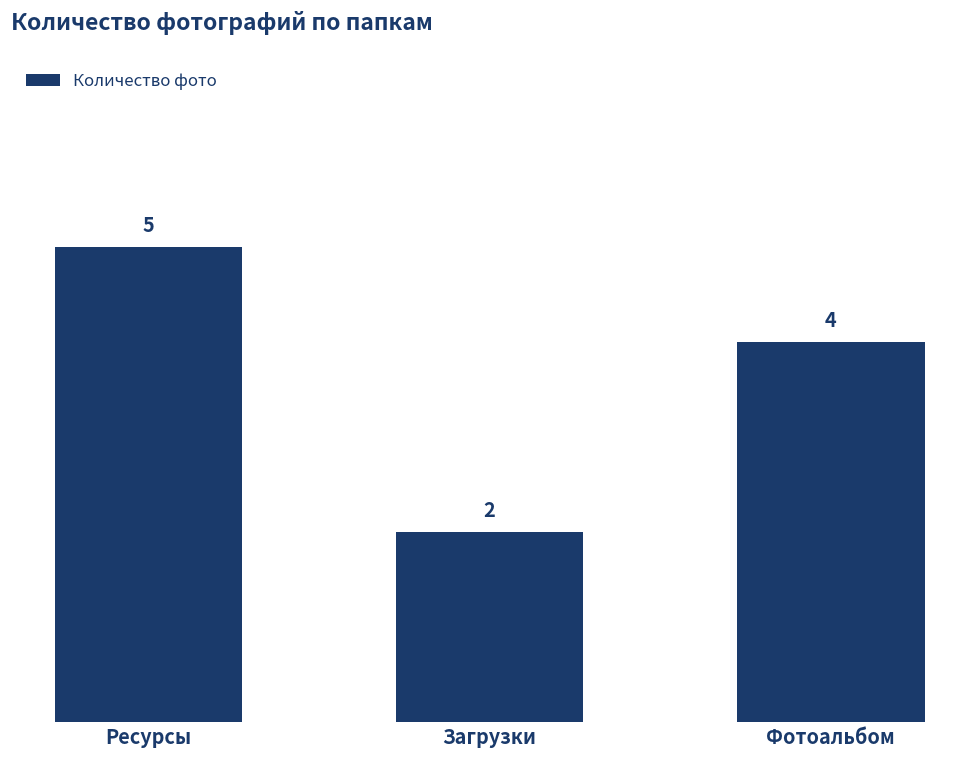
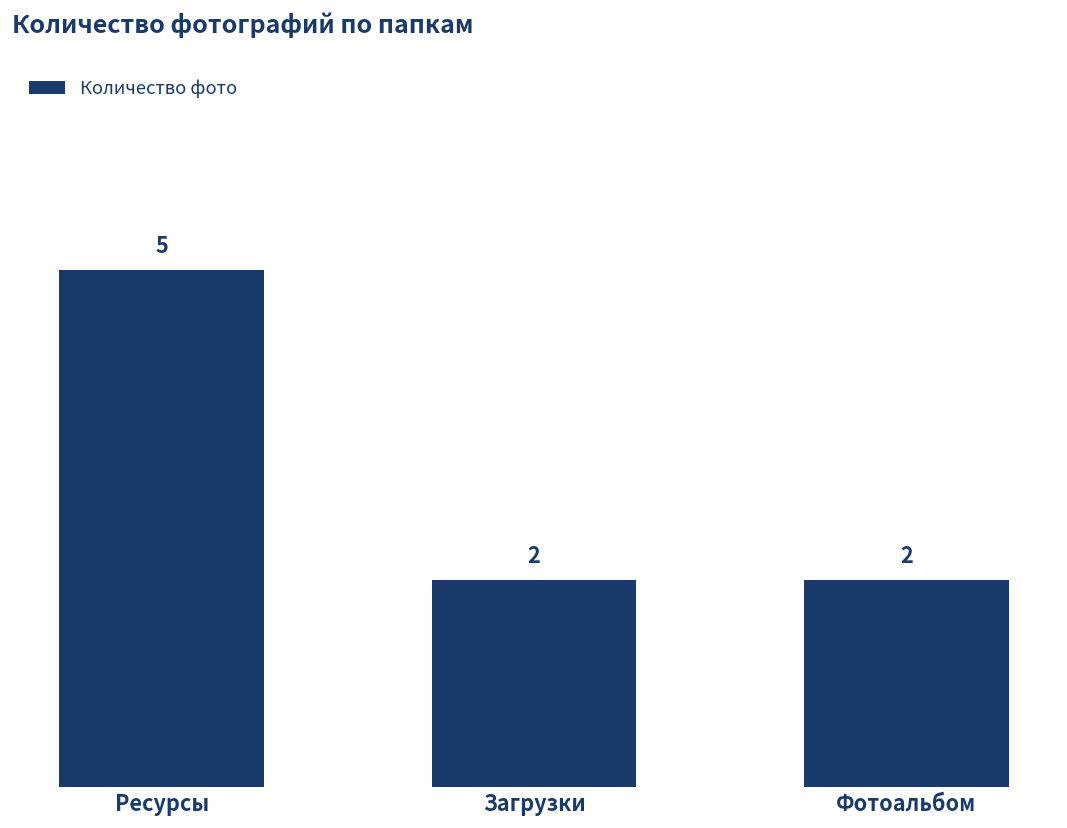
Фотоальбом: 4 -> 2
